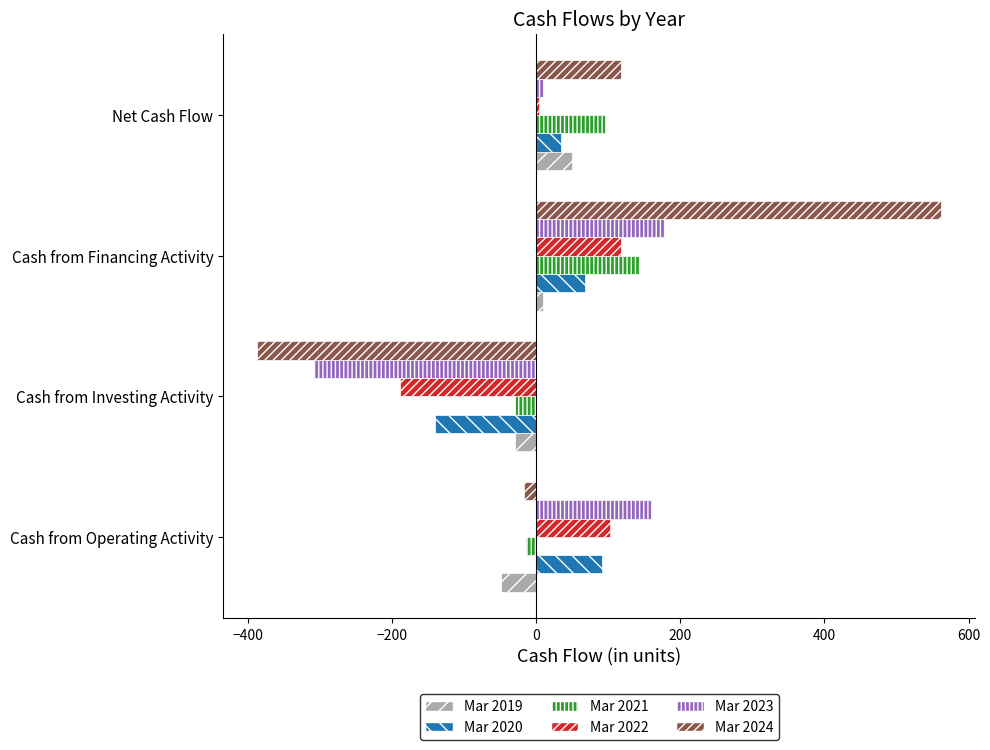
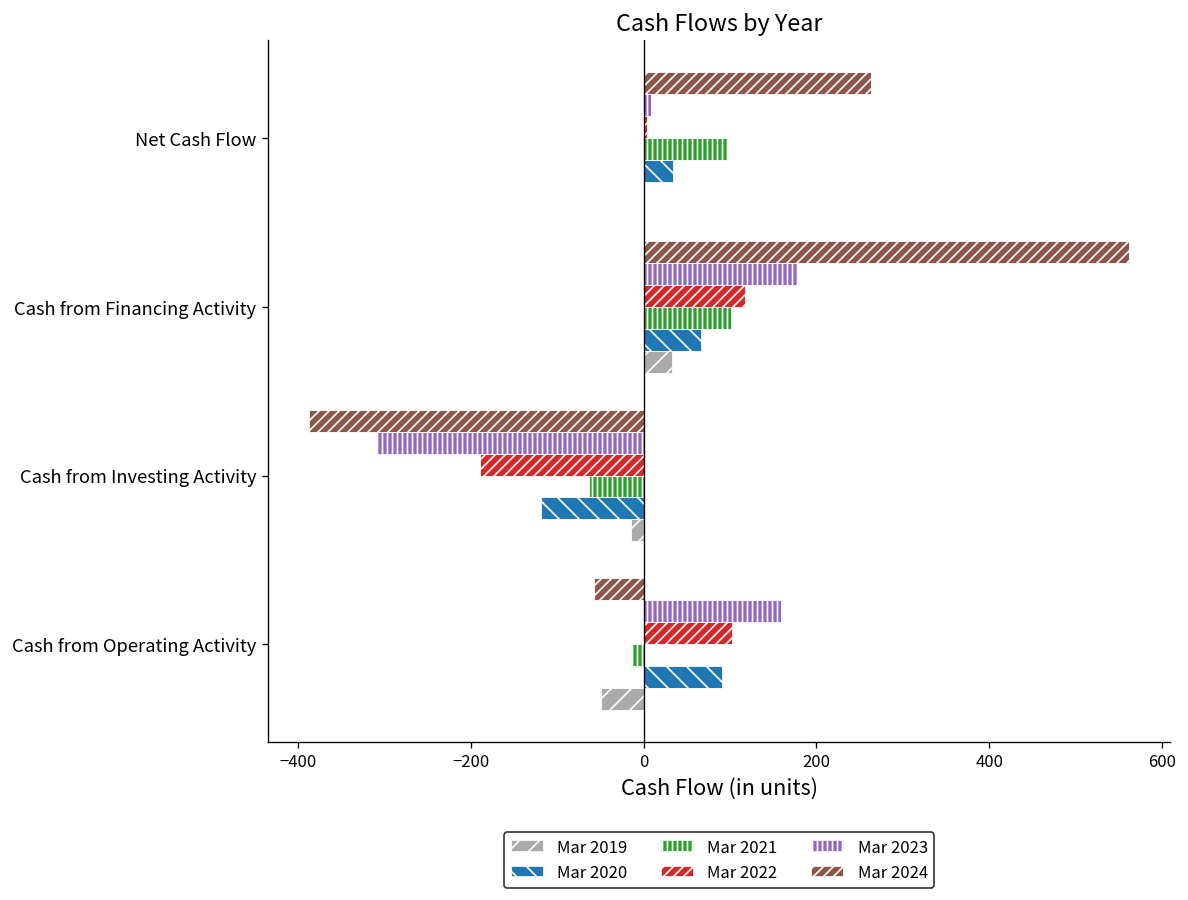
Mar 2024, Net Cash Flow: 120 -> 260
Mar 2019, Net Cash Flow: 50 -> 0
Mar 2021, Cash from Financing Activity: 140 -> 100
Mar 2019, Cash from Financing Activity: 10 -> 30
Mar 2021, Cash from Investing Activity: -30 -> -60
Mar 2020, Cash from Investing Activity: -140 -> -120
Mar 2019, Cash from Investing Activity: -30 -> -20
Mar 2024, Cash from Operating Activity: -20 -> -60
